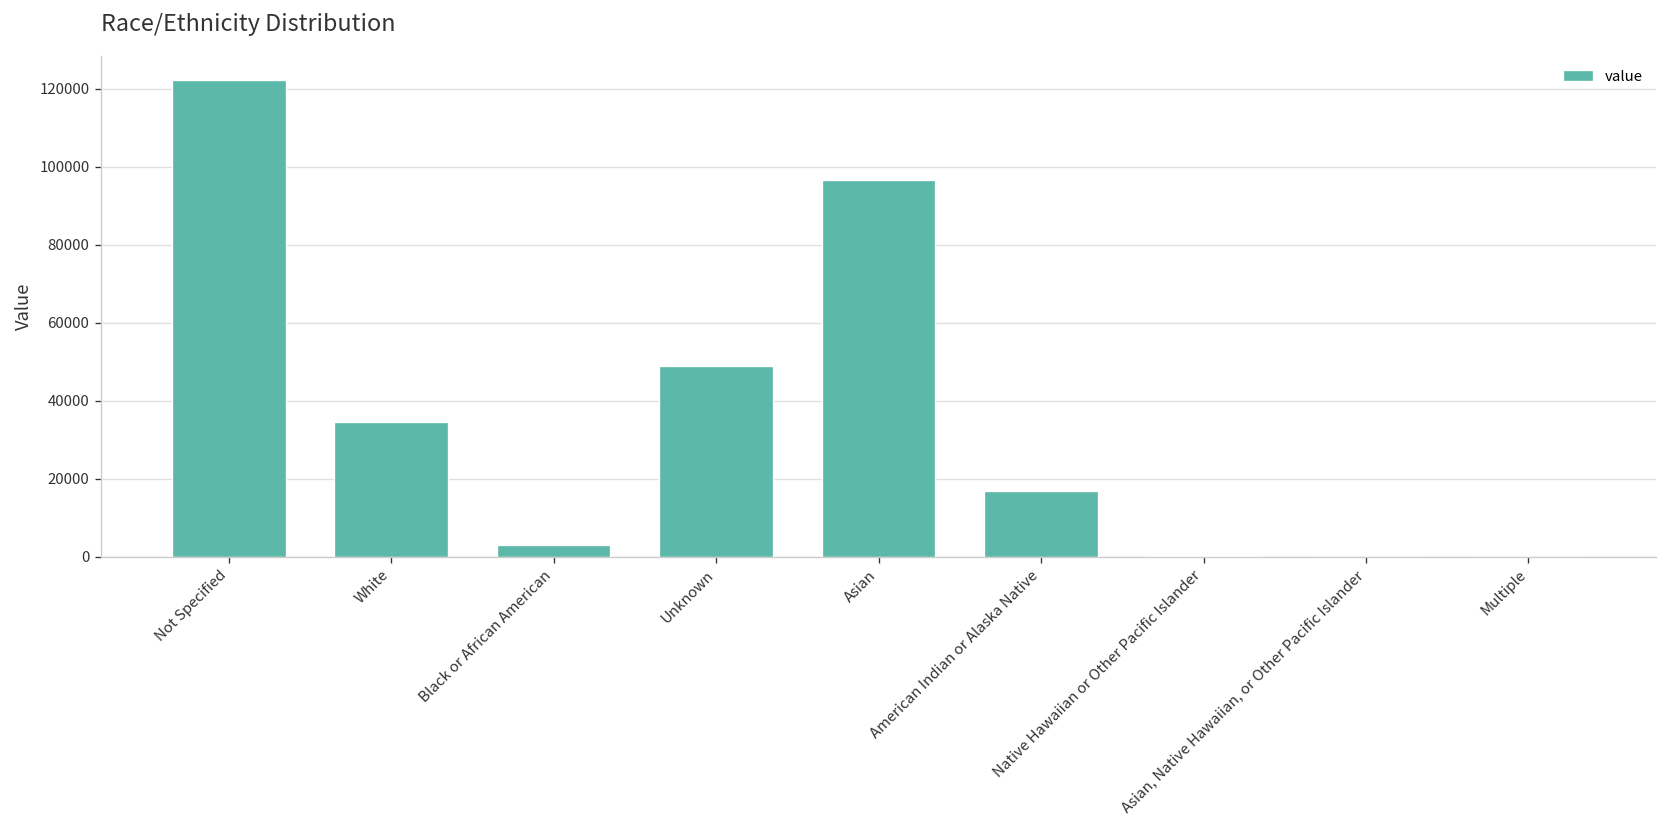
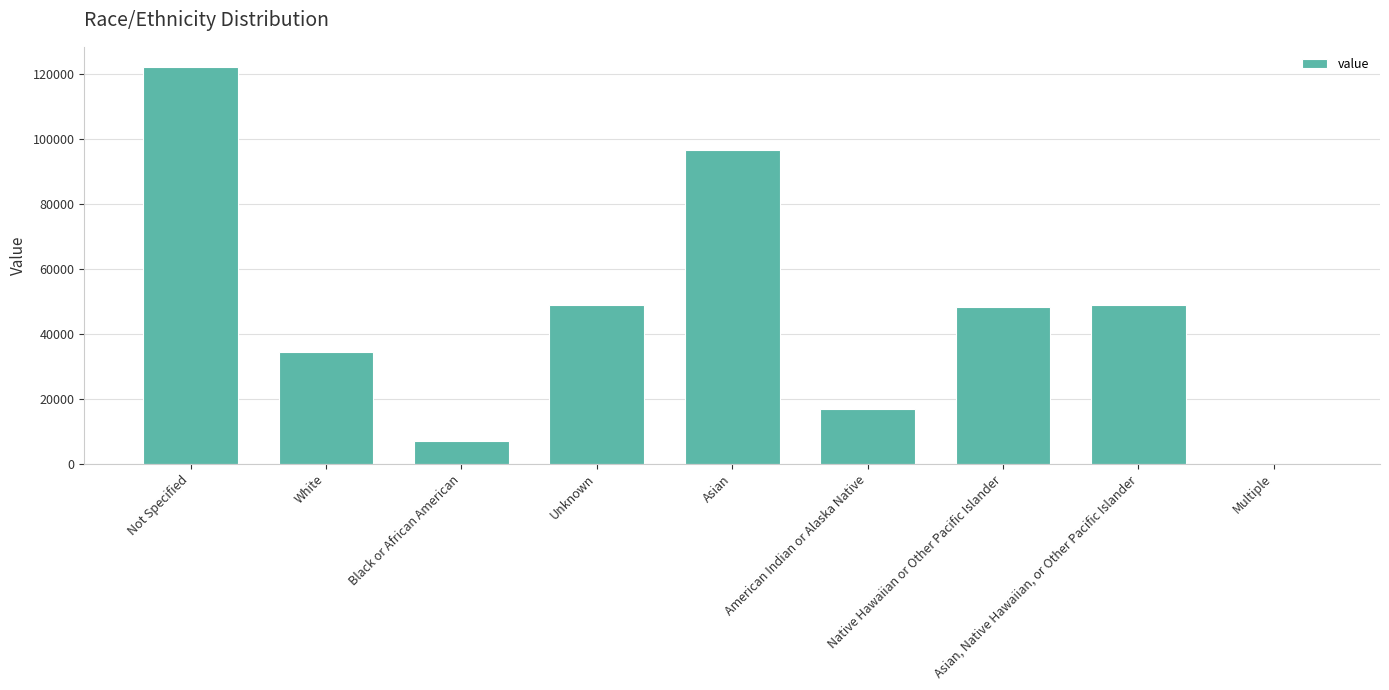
Black or African American: 3000 -> 7000
Native Hawaiian or Other Pacific Islander: 0 -> 48000
Asian, Native Hawaiian, or Other Pacific Islander: 0 -> 49000
